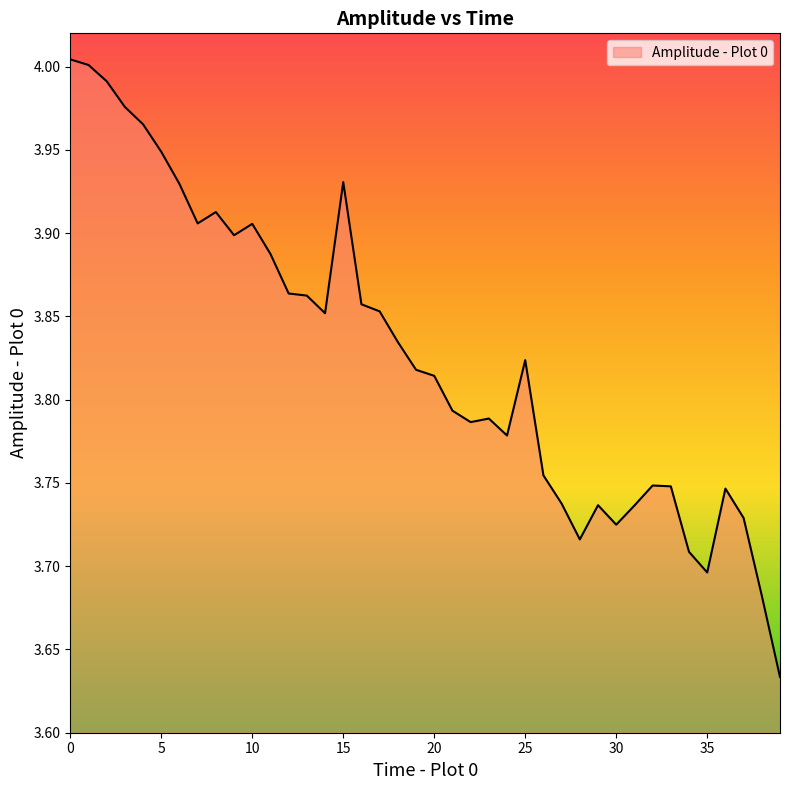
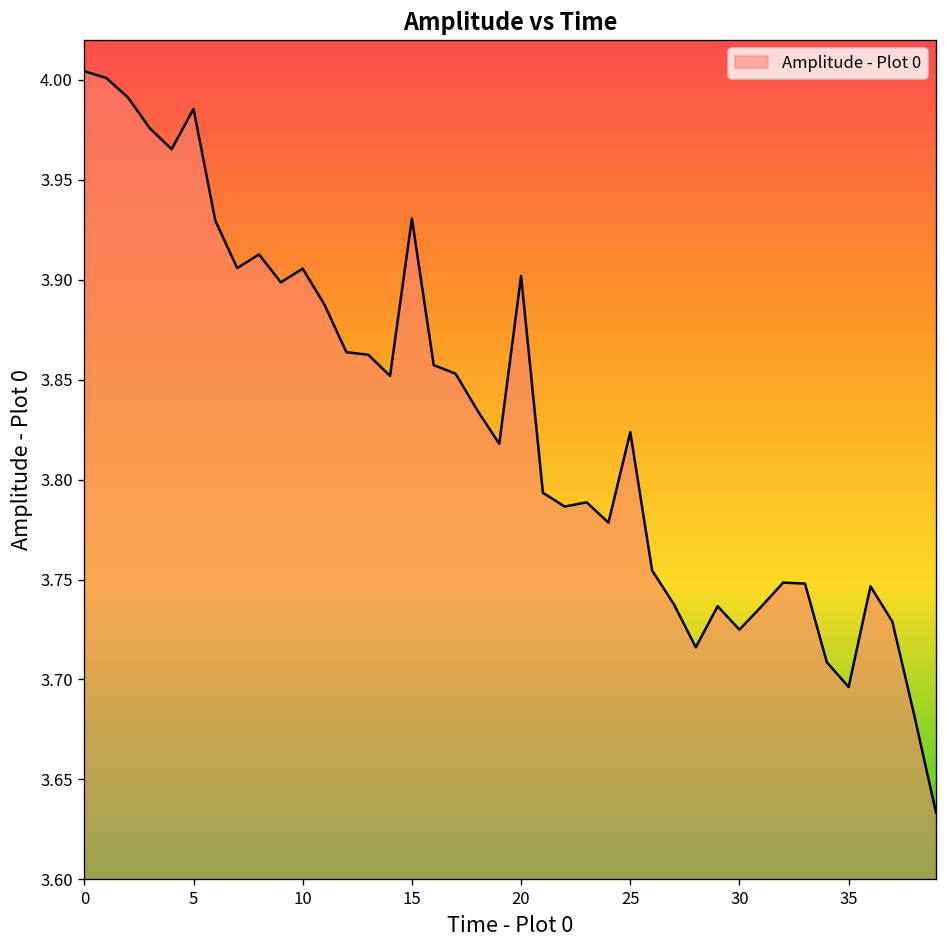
5: 3.949 -> 3.986
20: 3.814 -> 3.902
